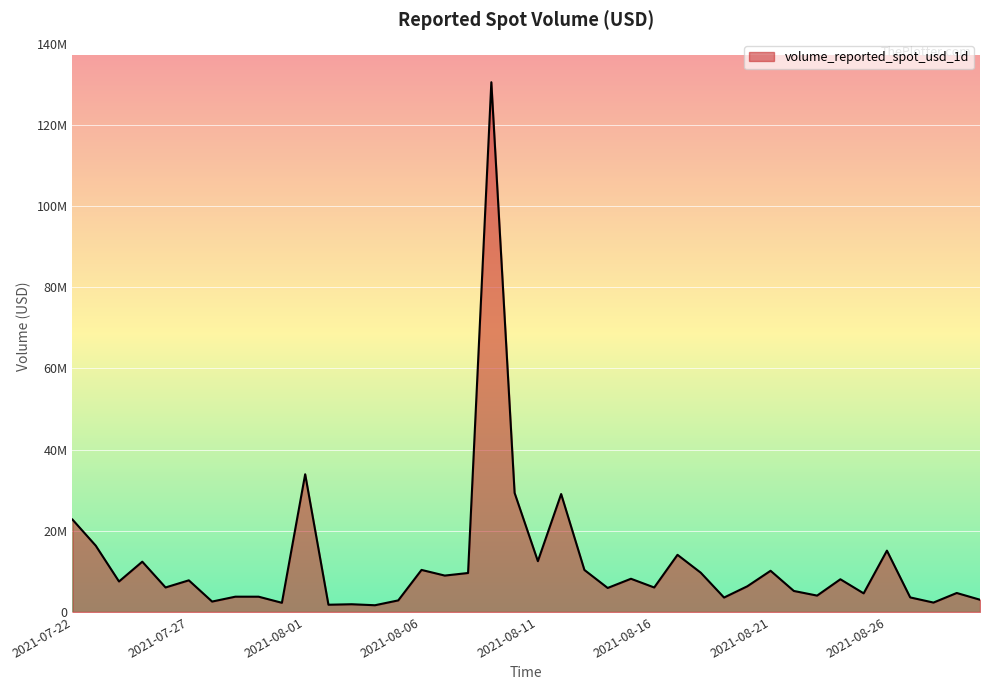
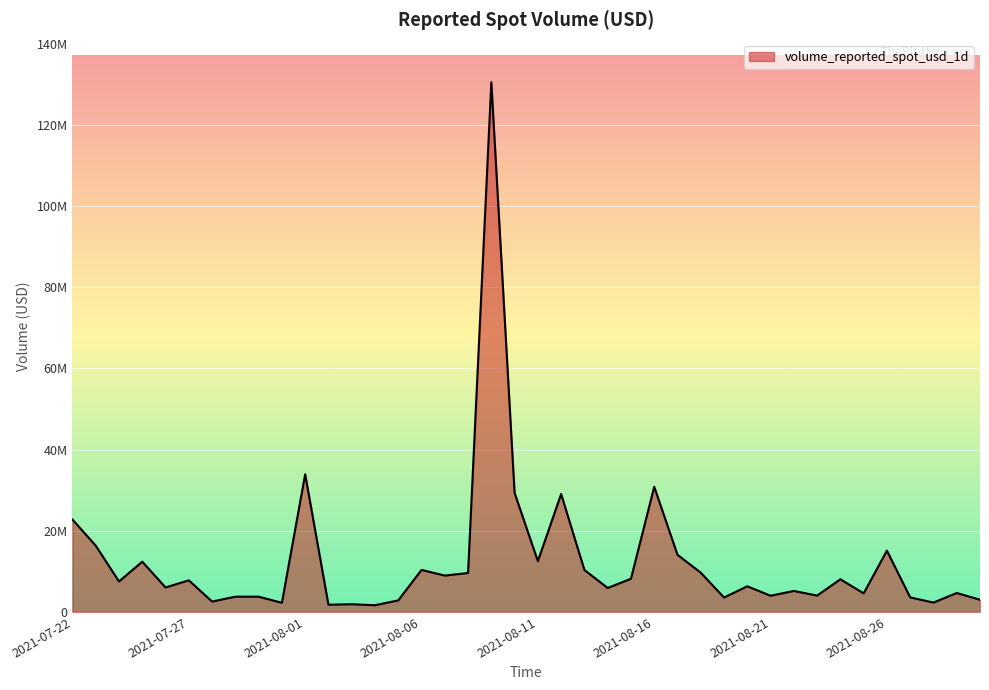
2021-08-16: 6000000 -> 31000000
2021-08-21: 10000000 -> 4000000
